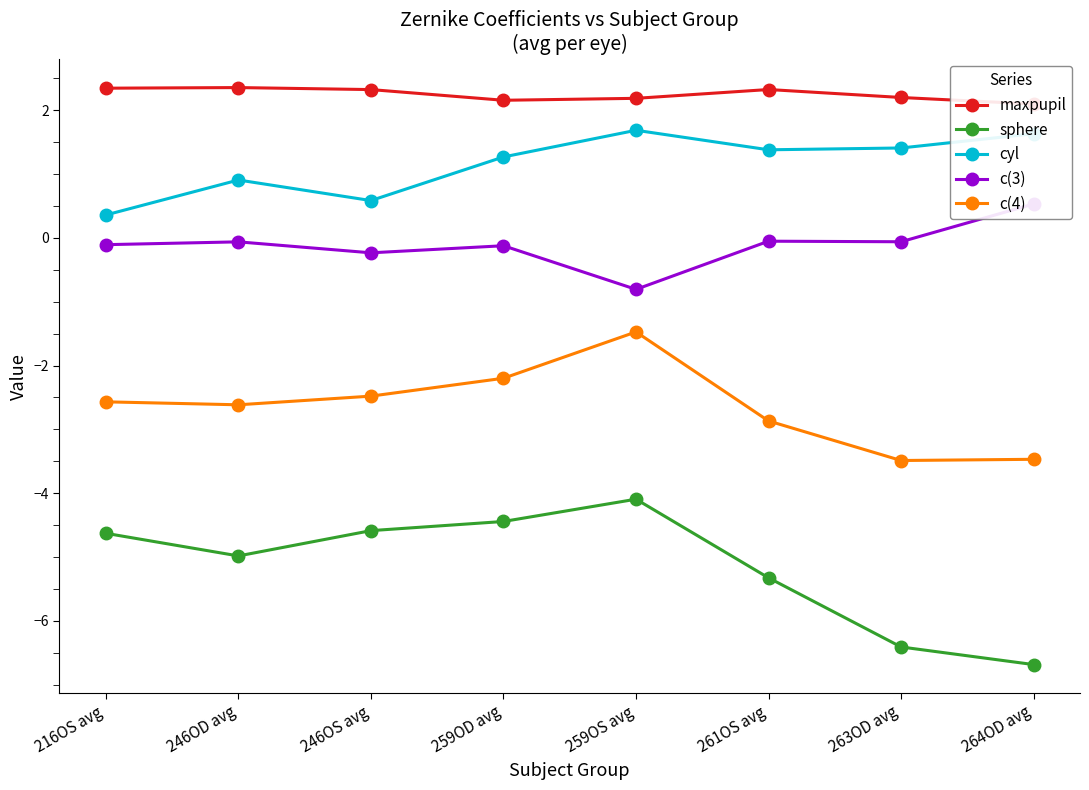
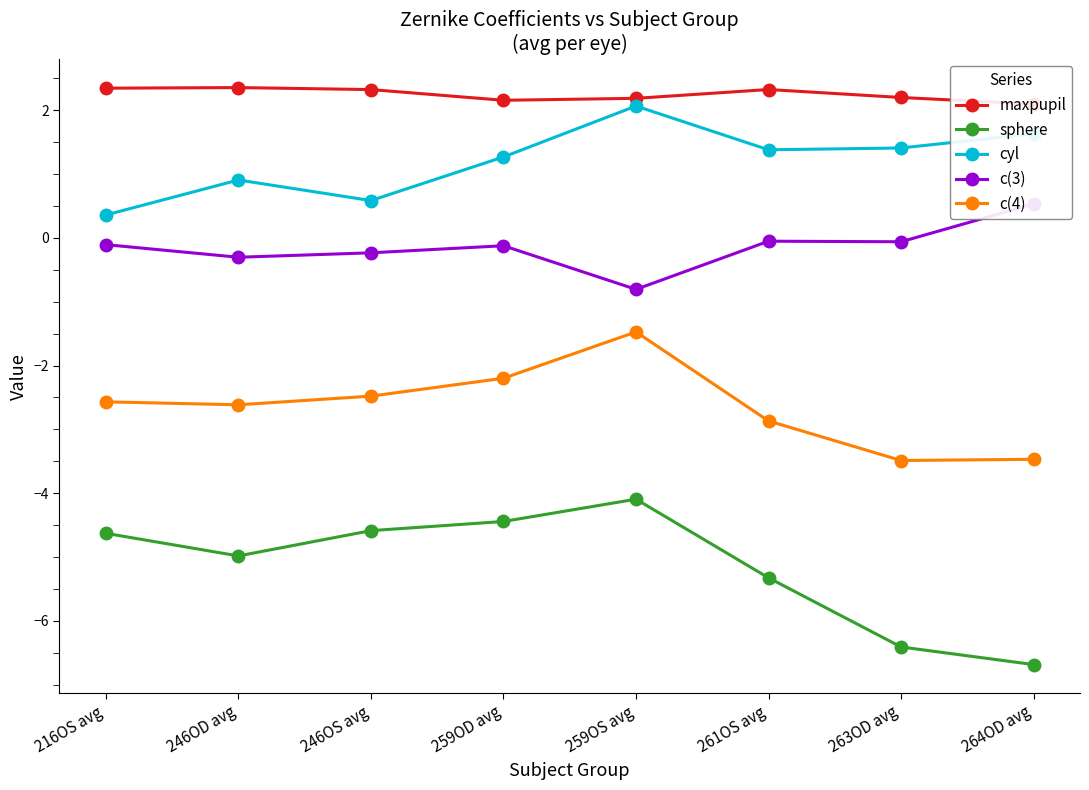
c(3), 246OD avg: -0.1 -> -0.3
cyl, 259OS avg: 1.7 -> 2.1
